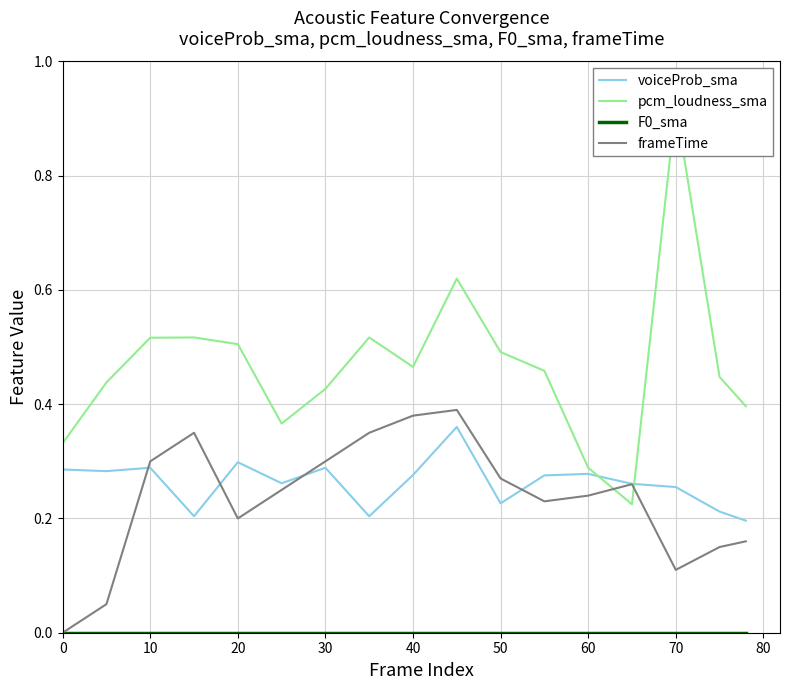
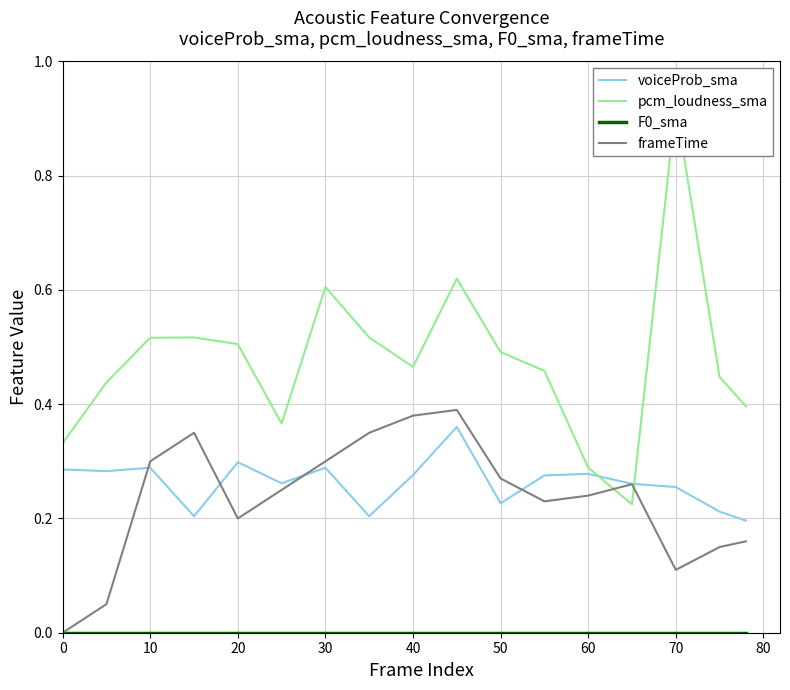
pcm_loudness_sma, 30: 0.43 -> 0.61
